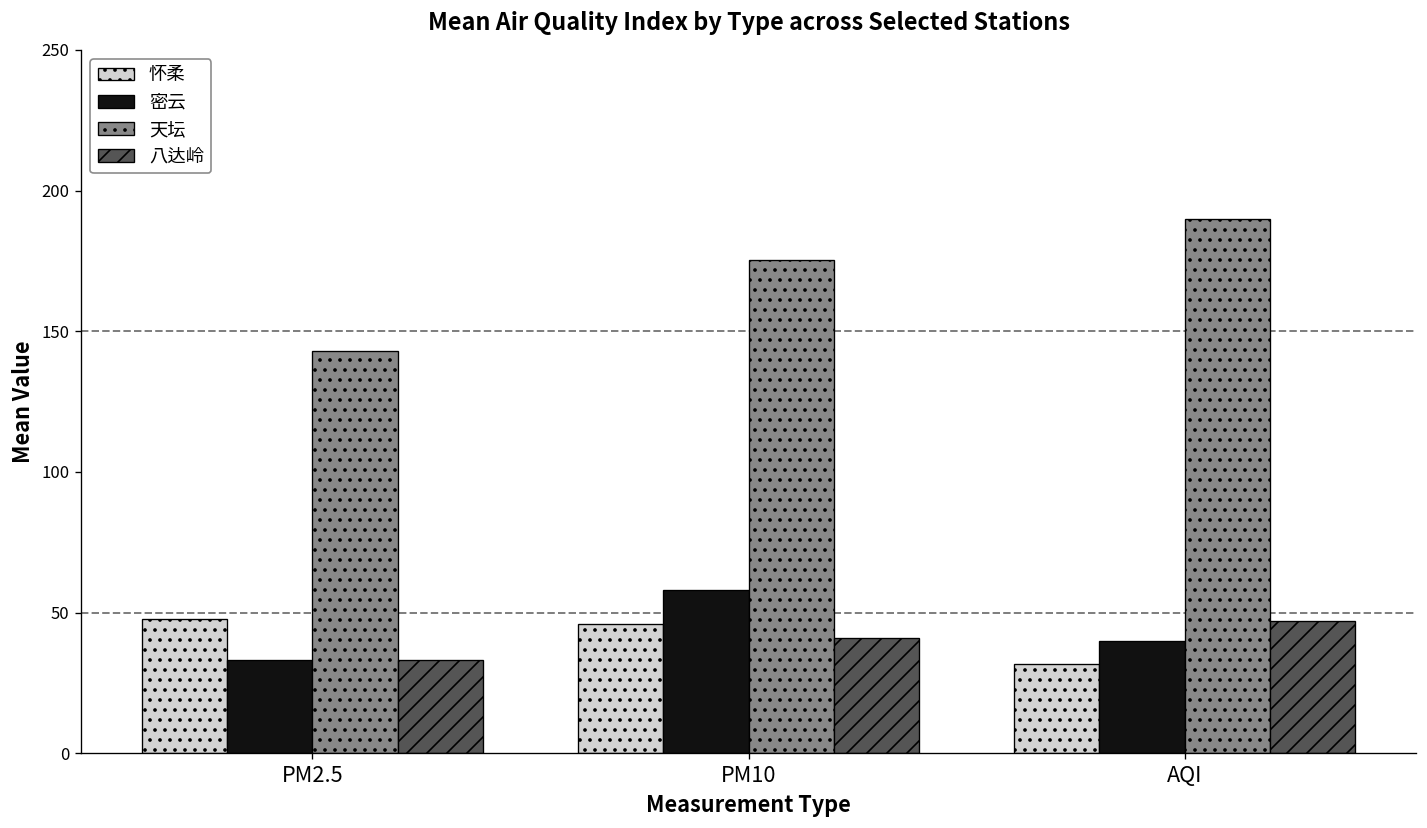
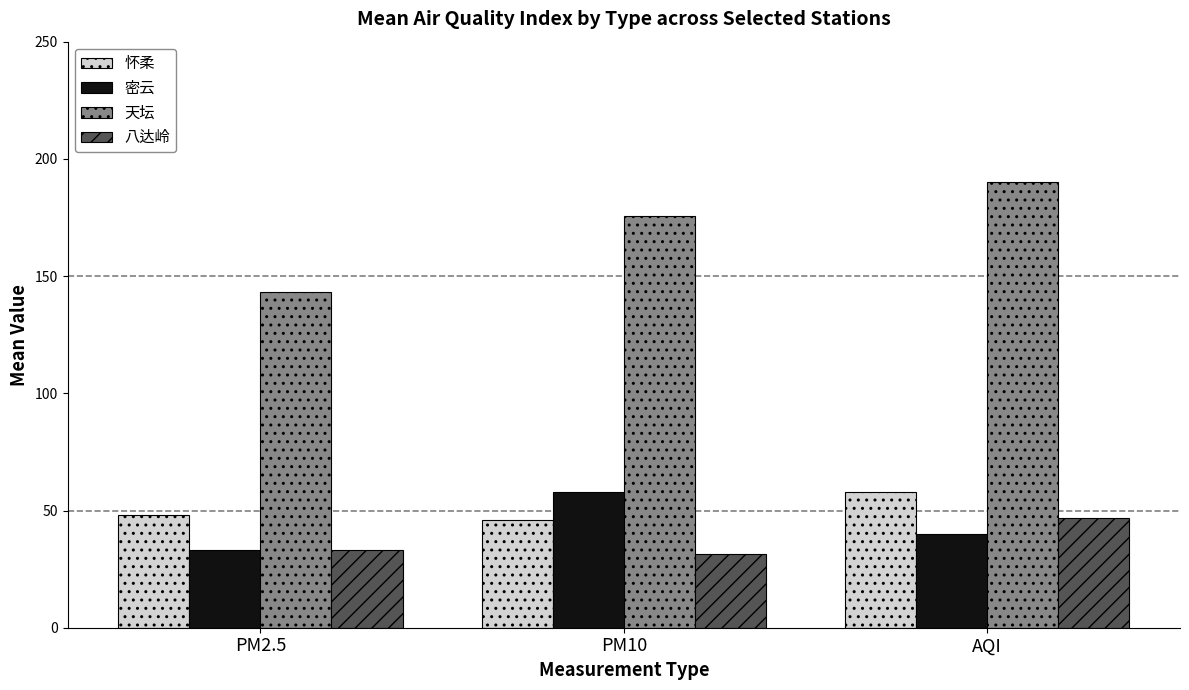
八达岭, PM10: 41 -> 31
怀柔, AQI: 32 -> 58
